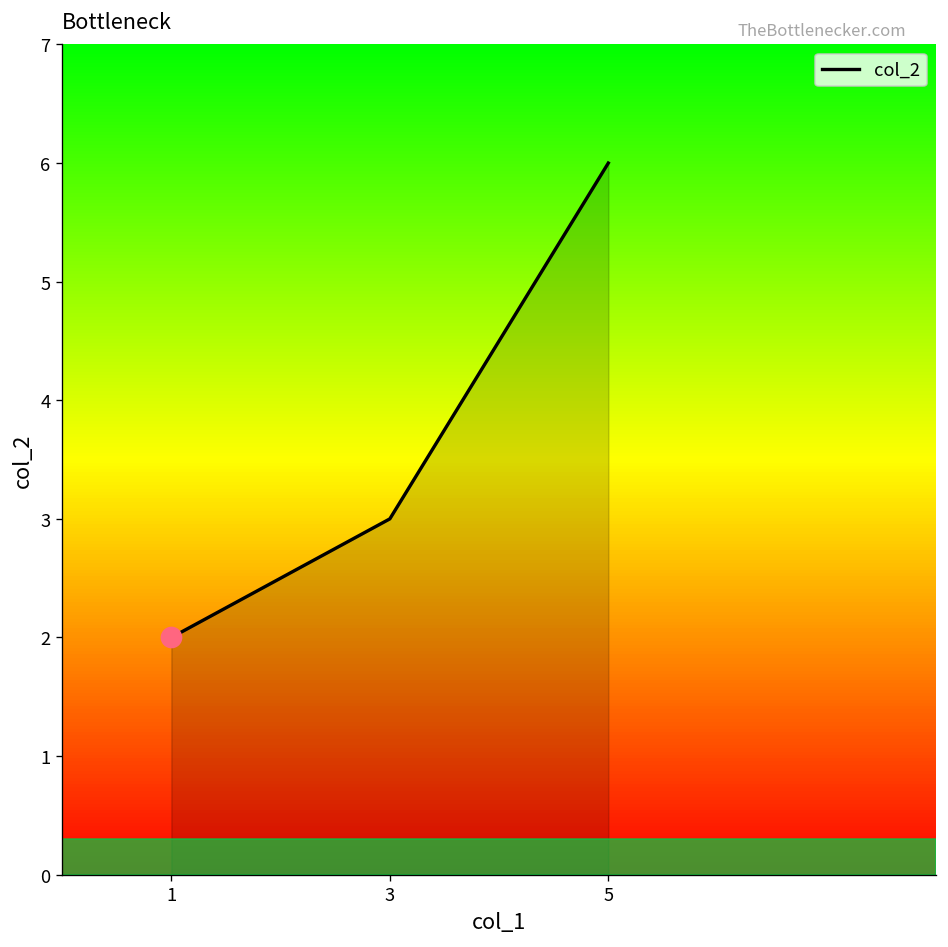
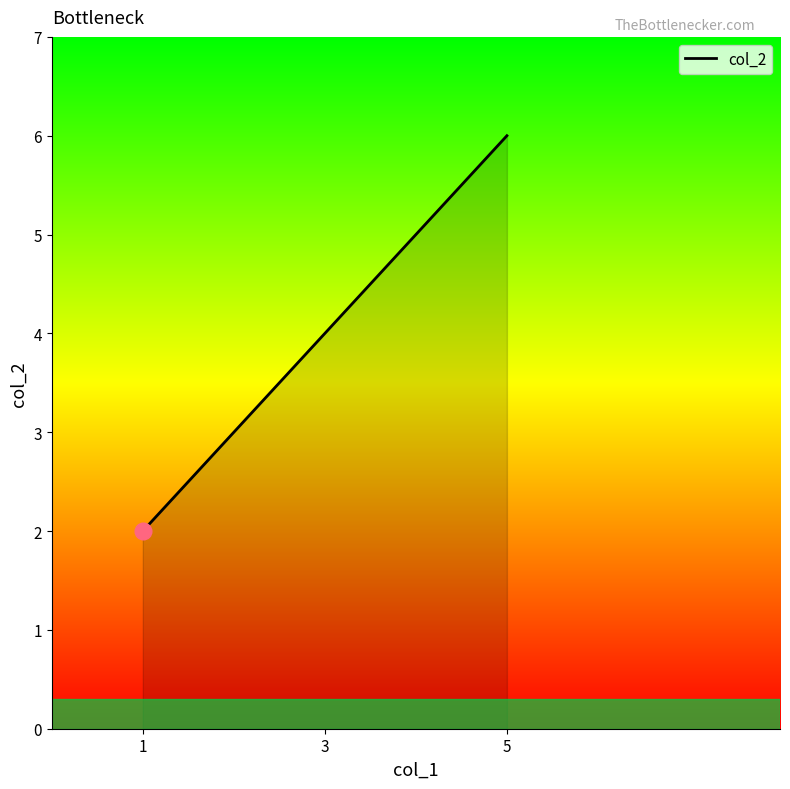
col_2, 3: 3 -> 4
